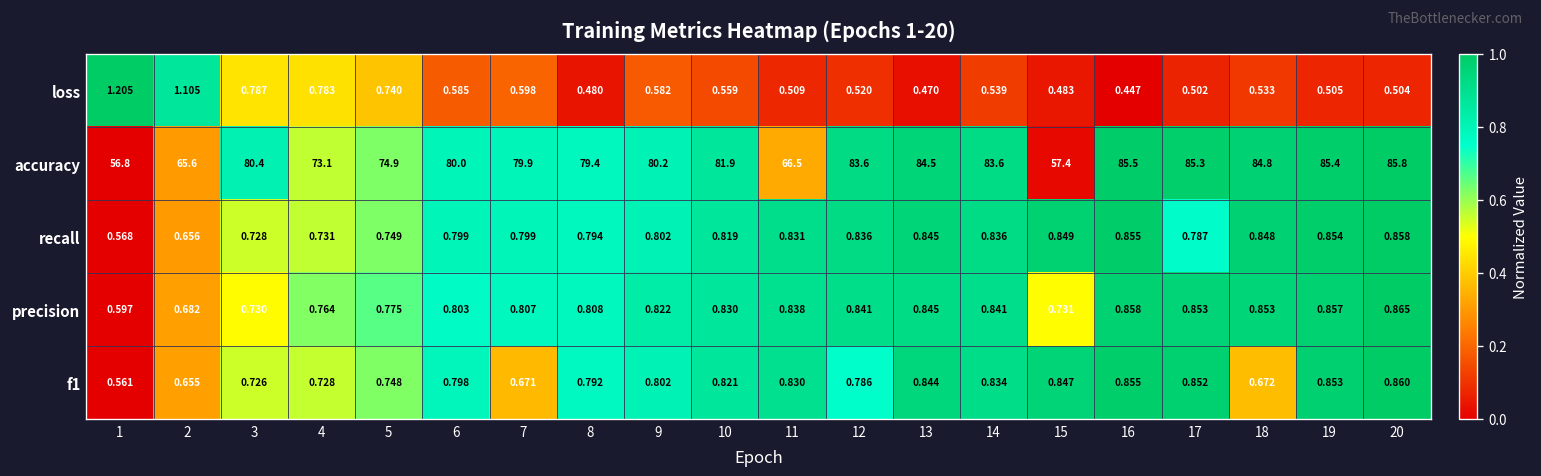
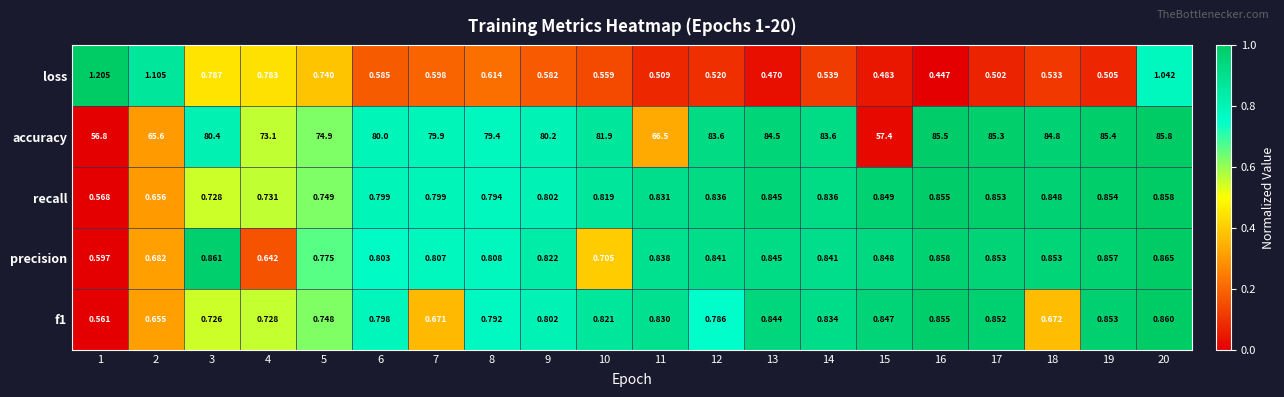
loss, 8: 0.480 -> 0.614
loss, 20: 0.504 -> 1.042
recall, 17: 0.787 -> 0.853
precision, 3: 0.730 -> 0.861
precision, 4: 0.764 -> 0.642
precision, 10: 0.830 -> 0.705
precision, 15: 0.731 -> 0.848
